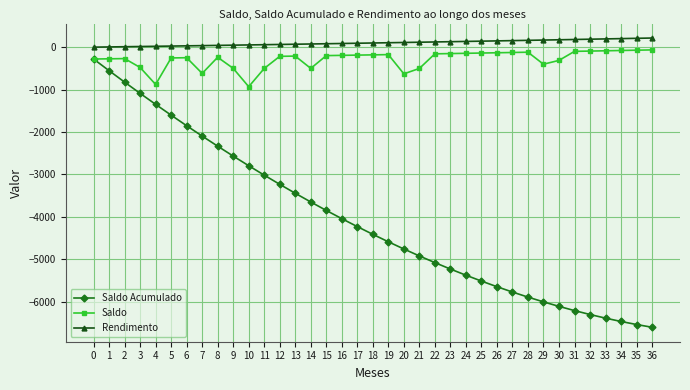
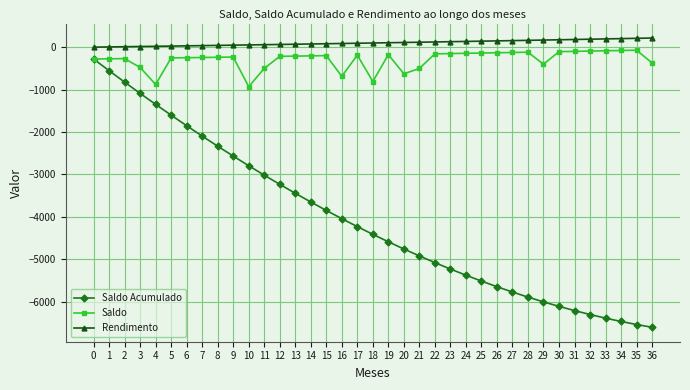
Saldo, 7: -600 -> -200
Saldo, 9: -500 -> -200
Saldo, 14: -500 -> -200
Saldo, 16: -200 -> -700
Saldo, 18: -200 -> -800
Saldo, 30: -300 -> -100
Saldo, 36: -100 -> -400
